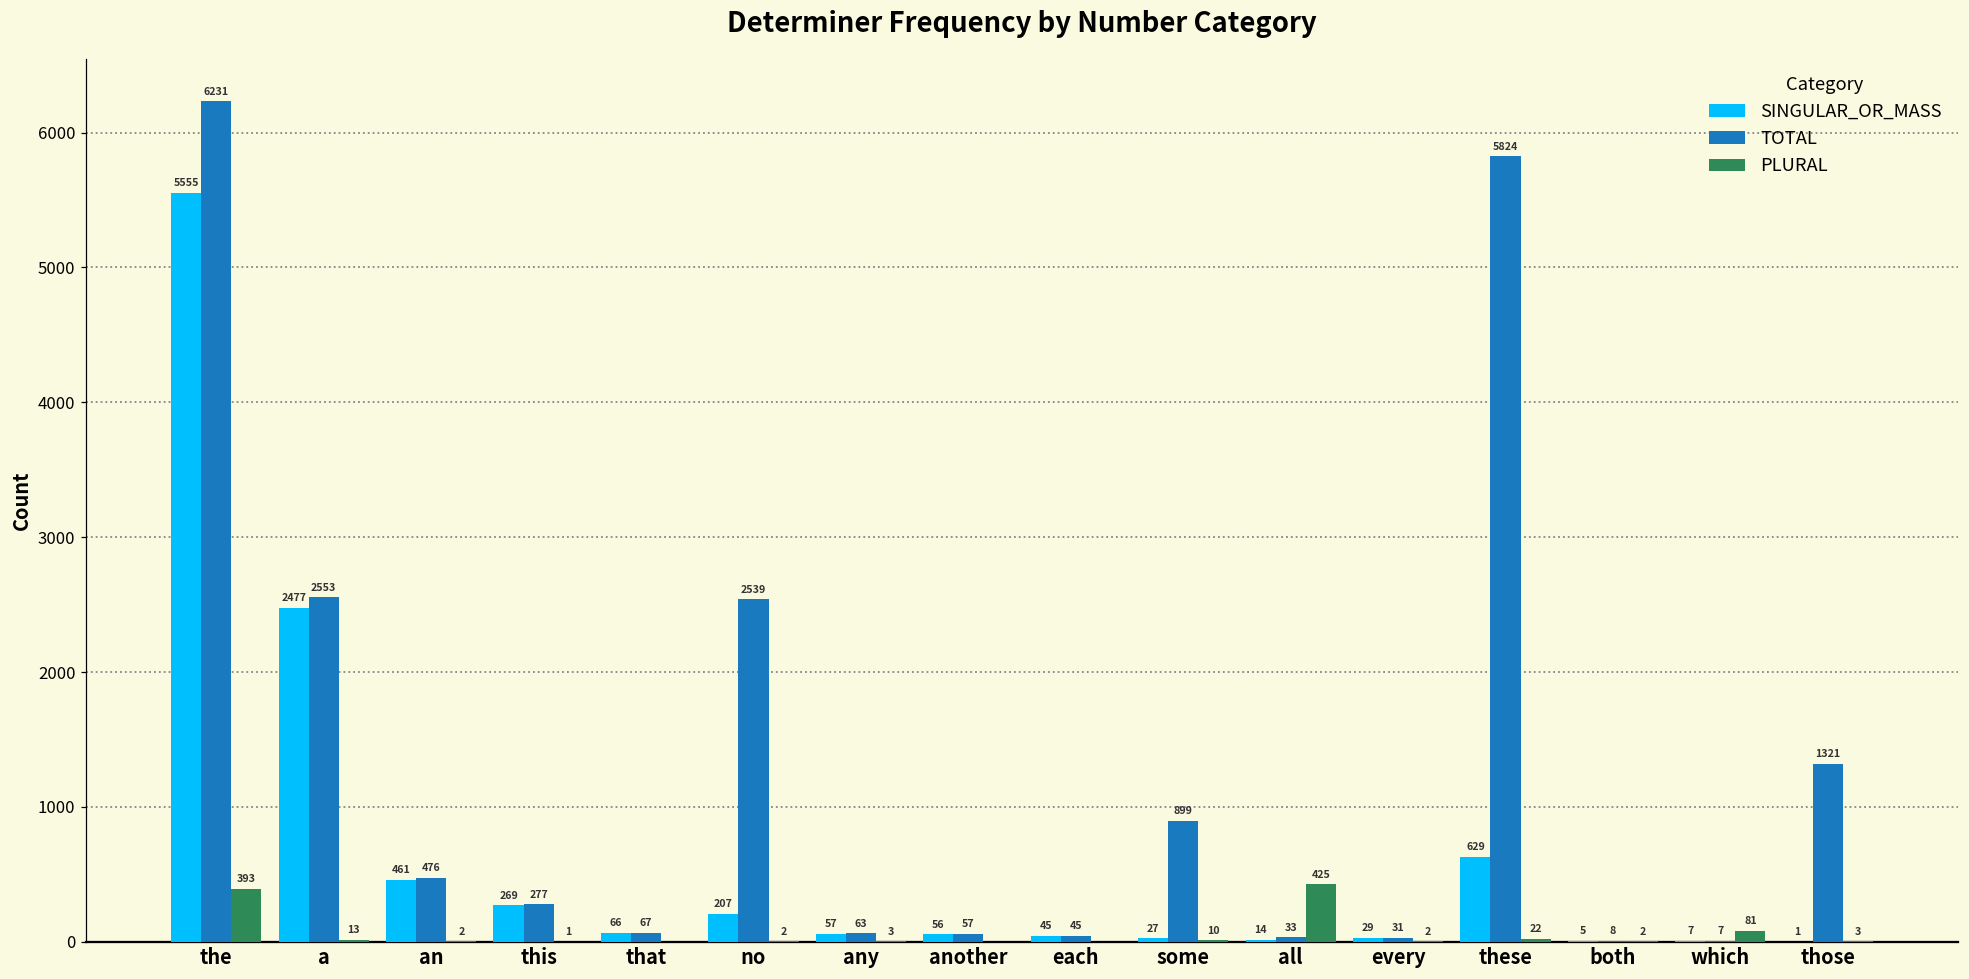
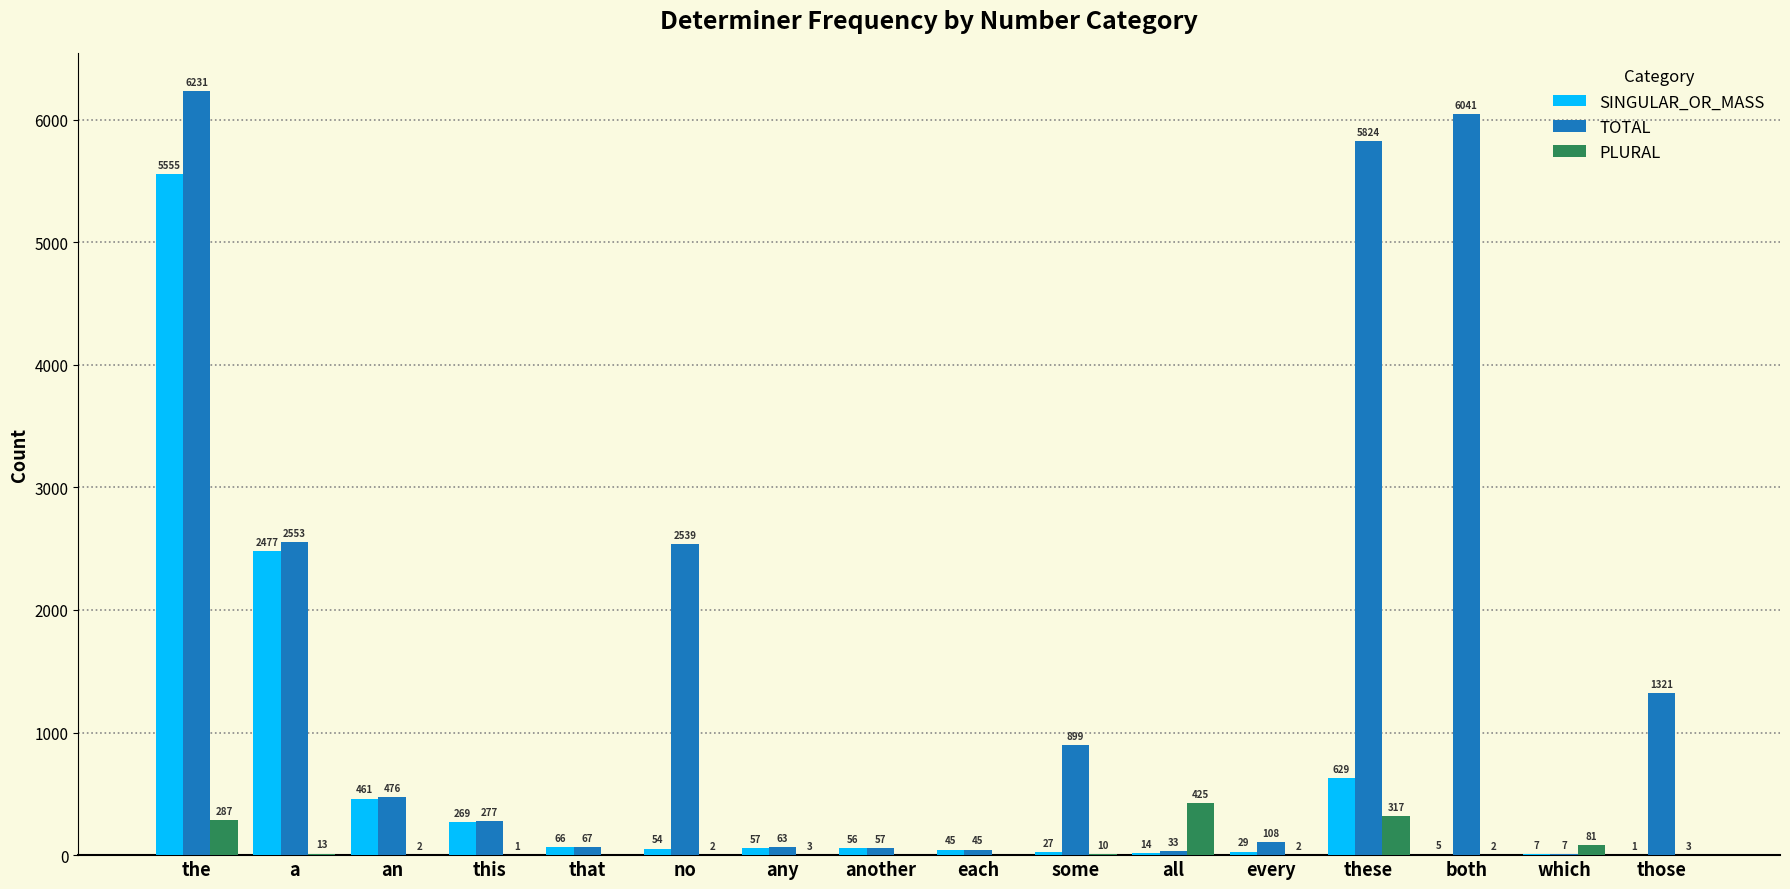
PLURAL, the: 393 -> 287
SINGULAR_OR_MASS, no: 207 -> 54
TOTAL, every: 31 -> 108
PLURAL, these: 22 -> 317
TOTAL, both: 8 -> 6041
